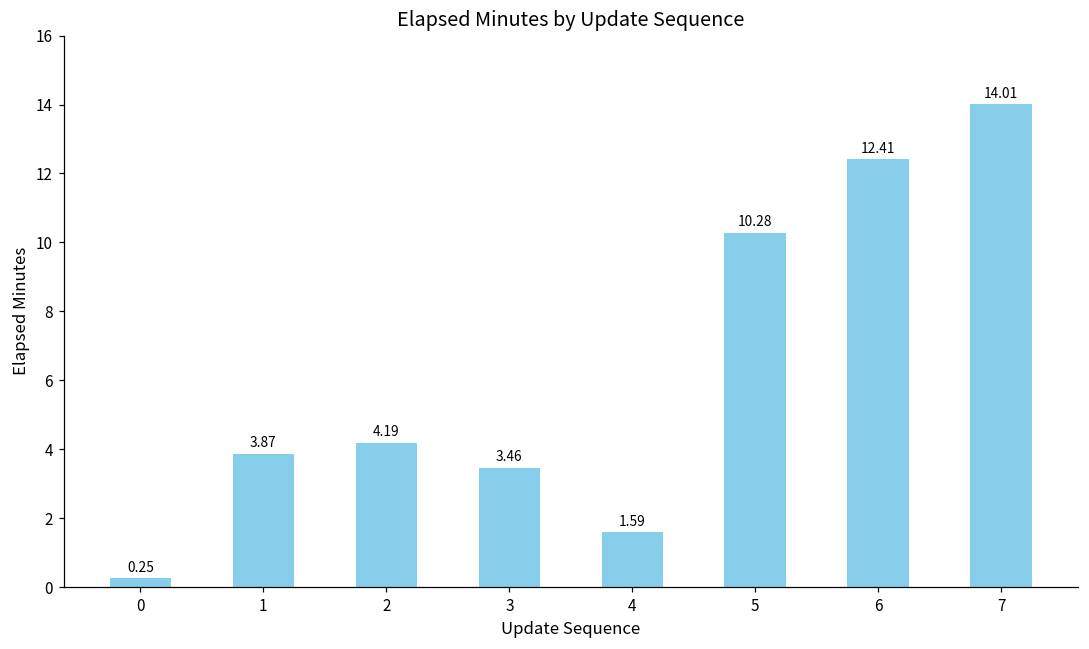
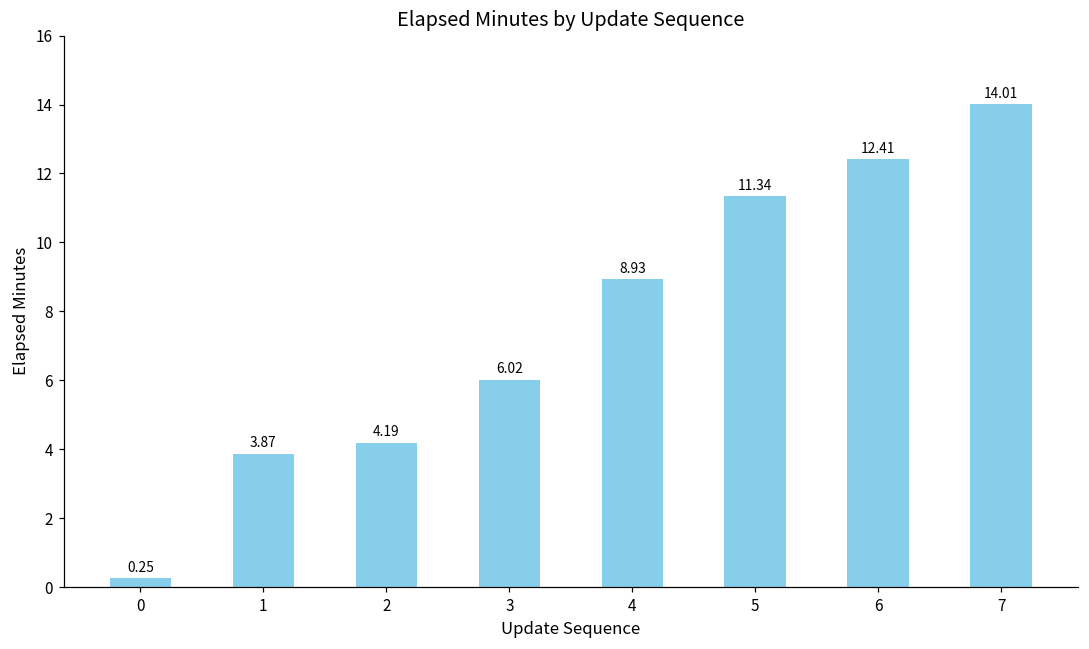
3: 3.46 -> 6.02
4: 1.59 -> 8.93
5: 10.28 -> 11.34
